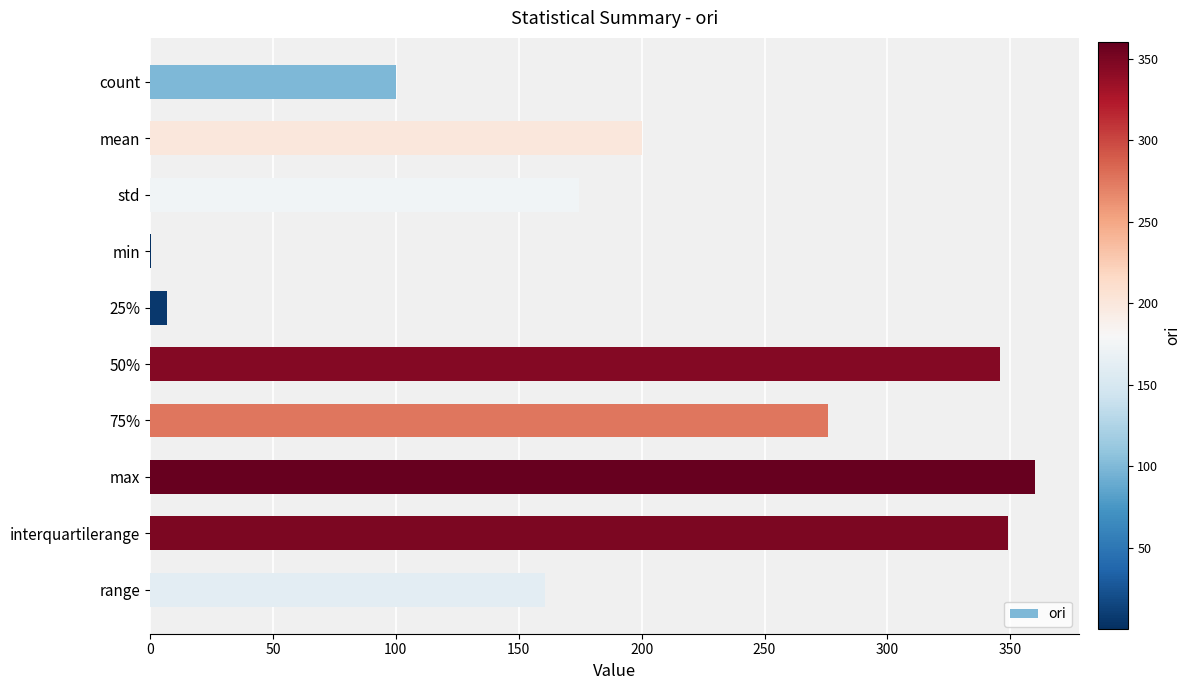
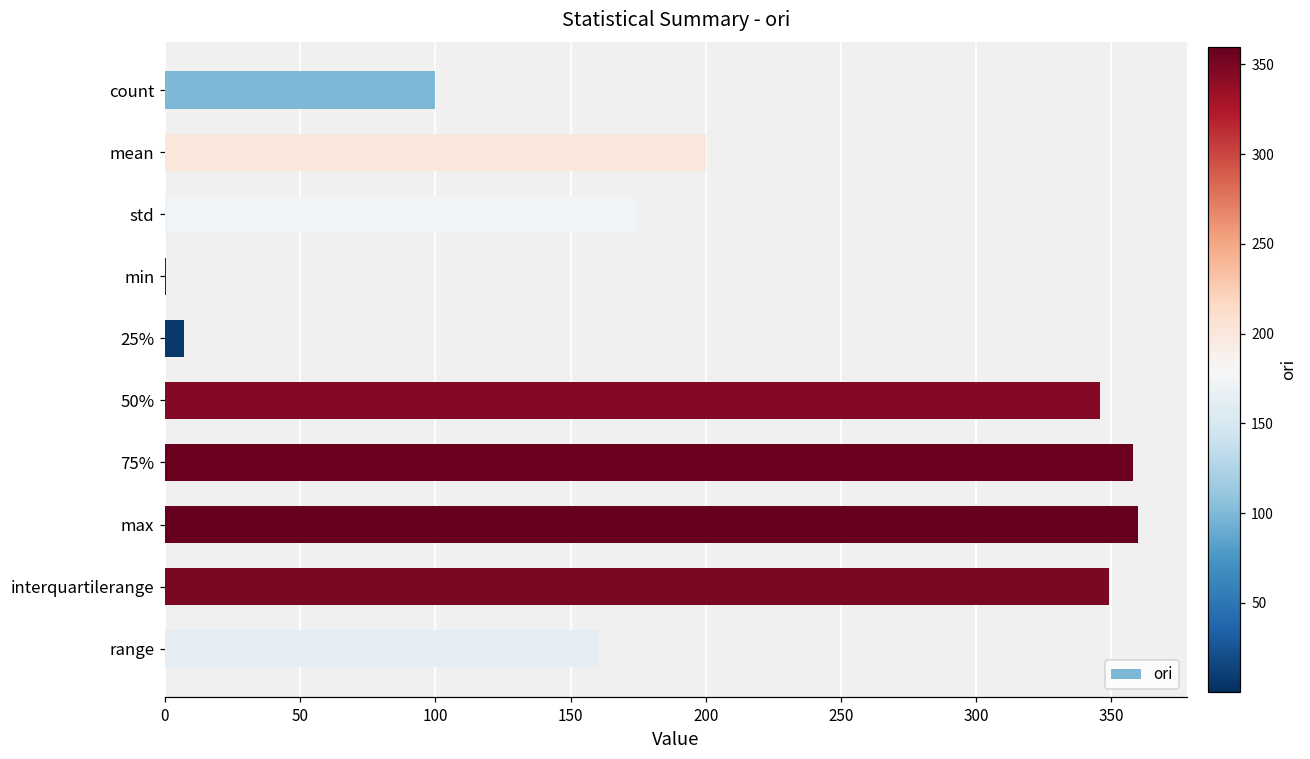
75%: 276 -> 358
